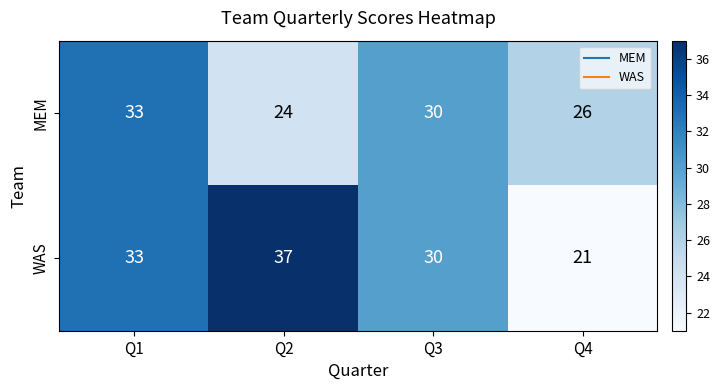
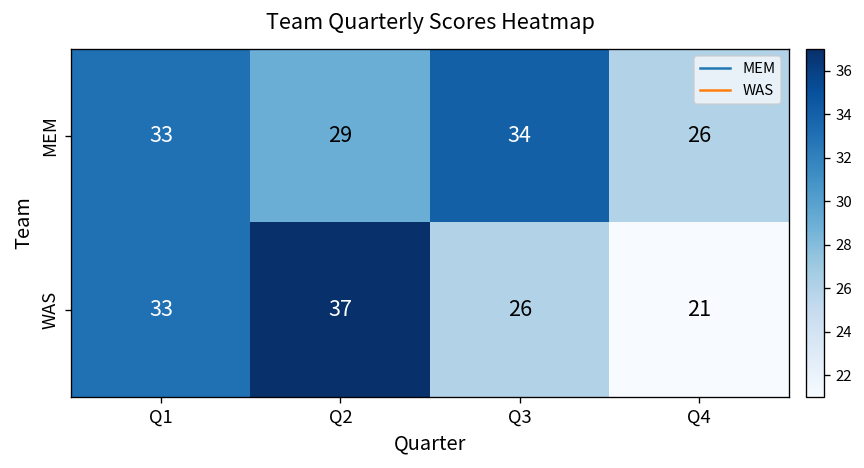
MEM, Q2: 24 -> 29
MEM, Q3: 30 -> 34
WAS, Q3: 30 -> 26
